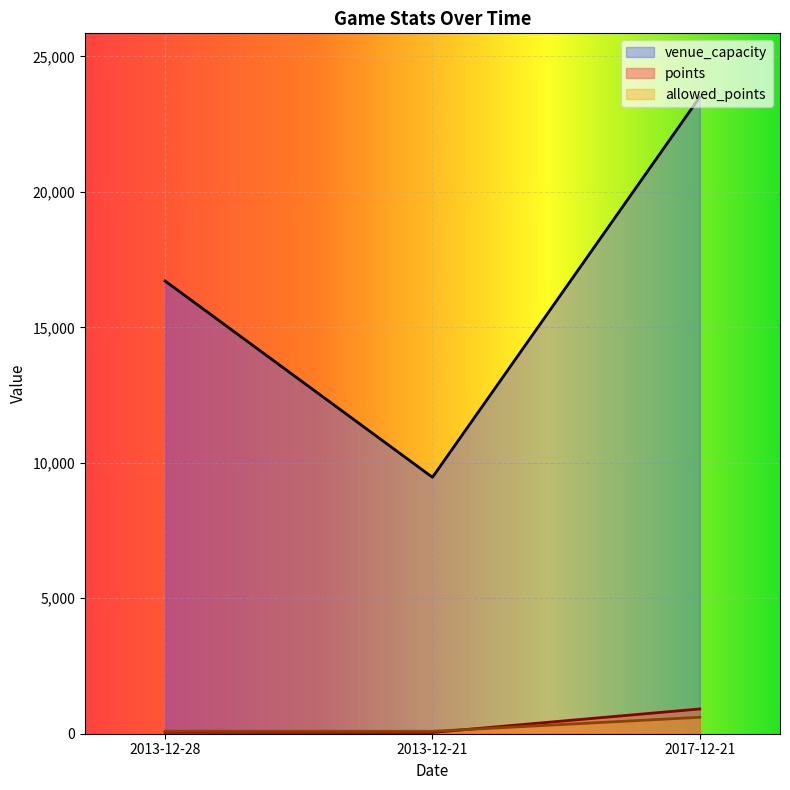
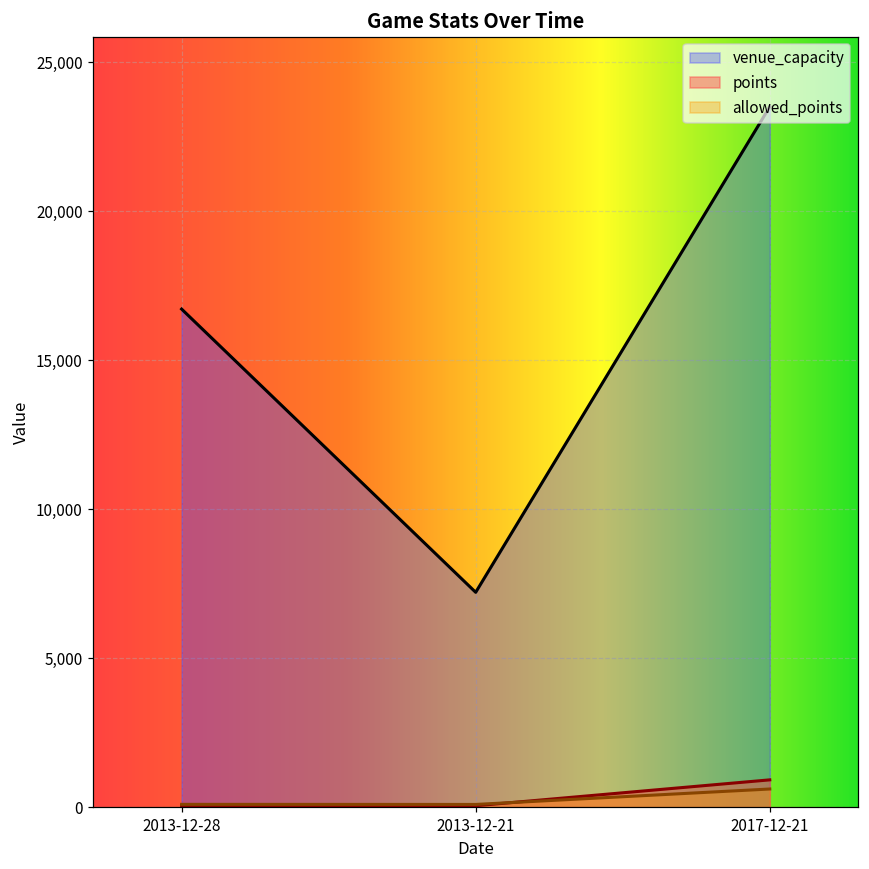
venue_capacity, 2013-12-21: 9,500 -> 7,200
